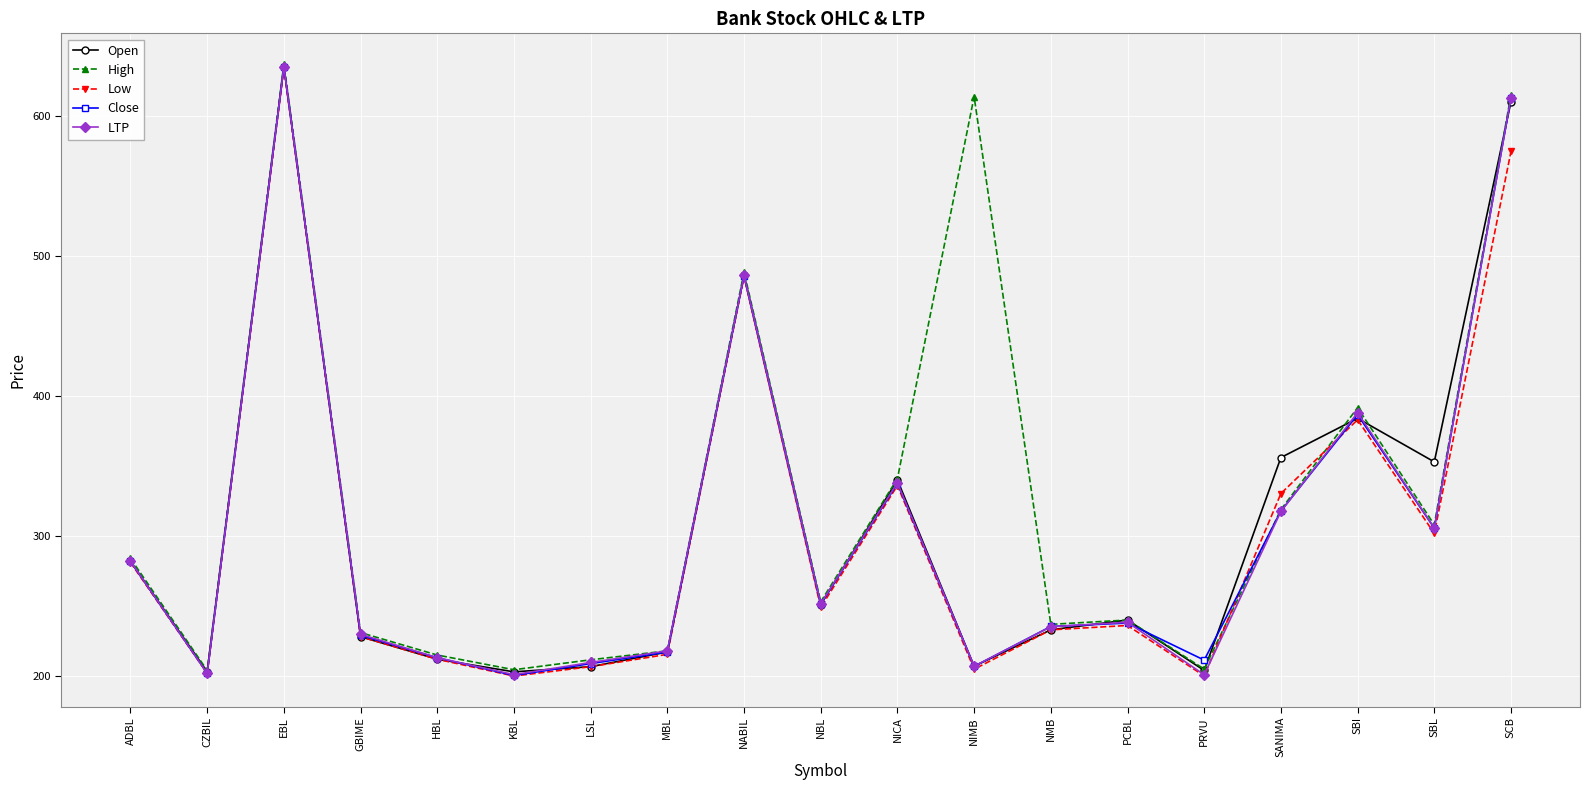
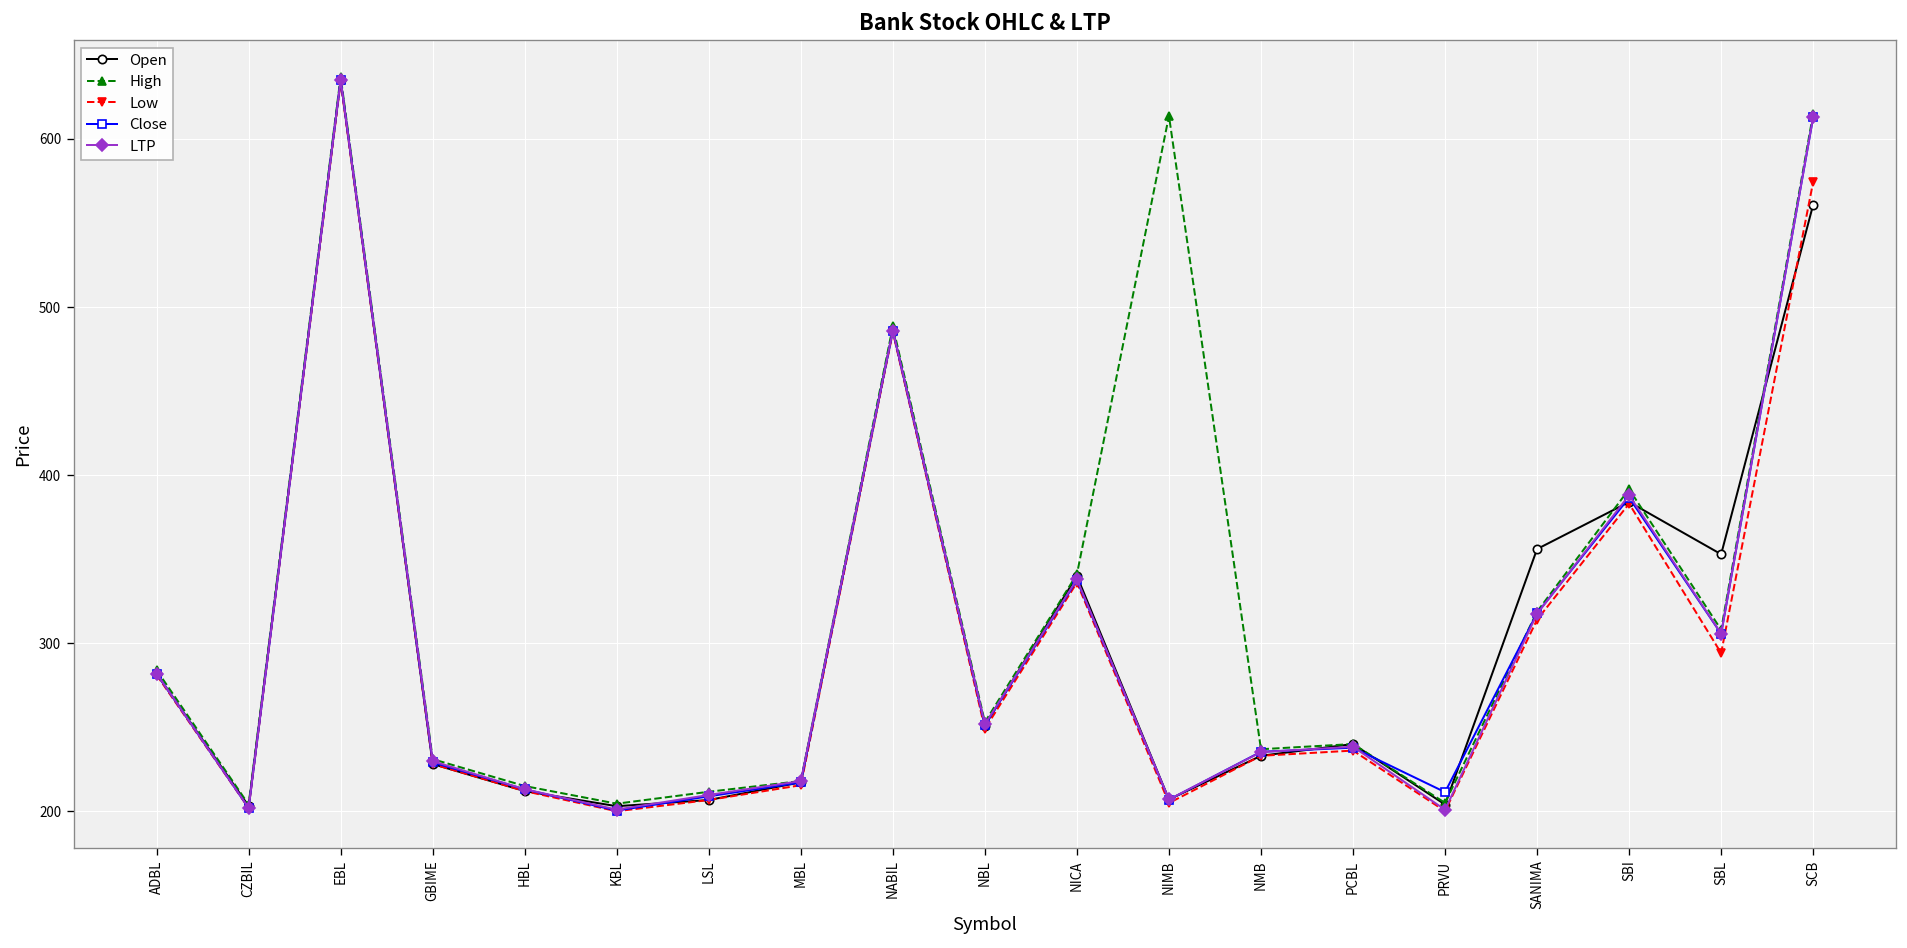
Low, SANIMA: 330 -> 314
Low, SBL: 302 -> 294
Open, SCB: 610 -> 561
